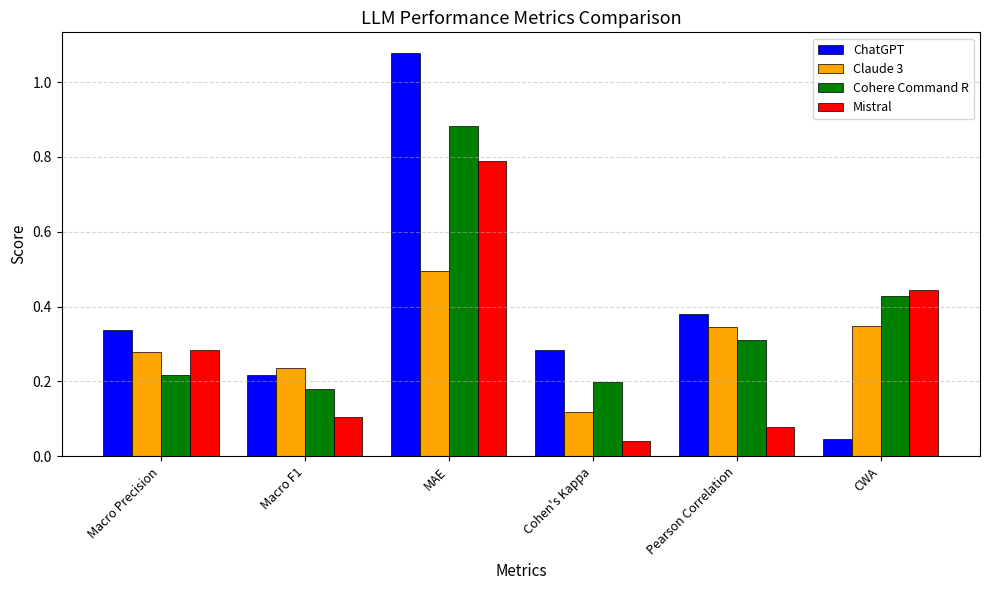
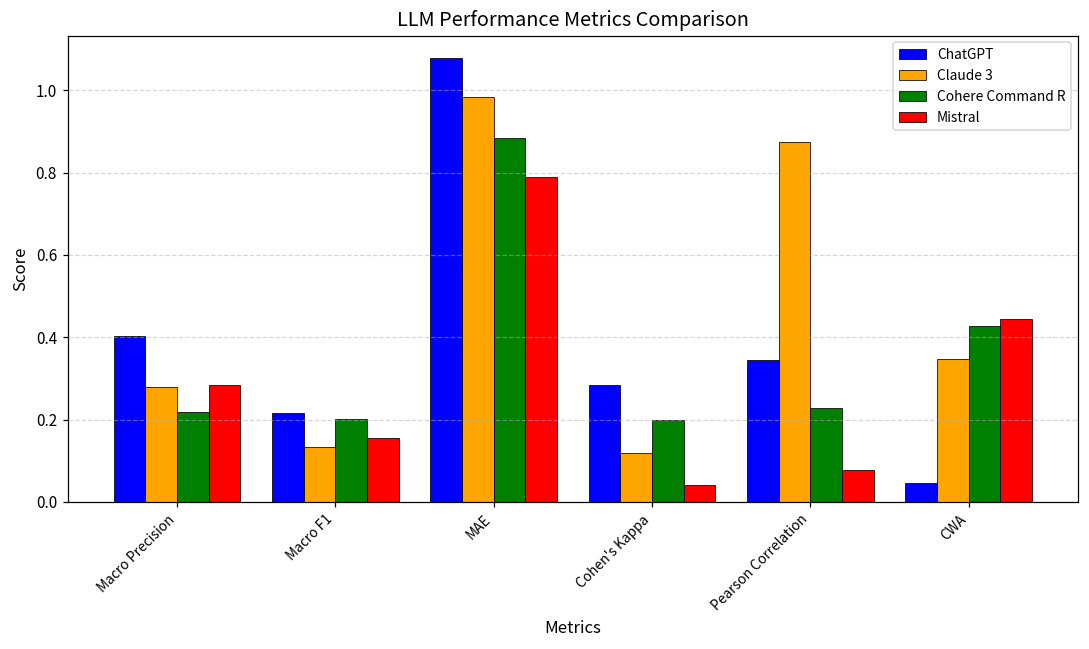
ChatGPT, Macro Precision: 0.34 -> 0.40
Claude 3, Macro F1: 0.24 -> 0.13
Cohere Command R, Macro F1: 0.18 -> 0.20
Mistral, Macro F1: 0.11 -> 0.16
Claude 3, MAE: 0.49 -> 0.98
ChatGPT, Pearson Correlation: 0.38 -> 0.35
Claude 3, Pearson Correlation: 0.34 -> 0.87
Cohere Command R, Pearson Correlation: 0.31 -> 0.23
